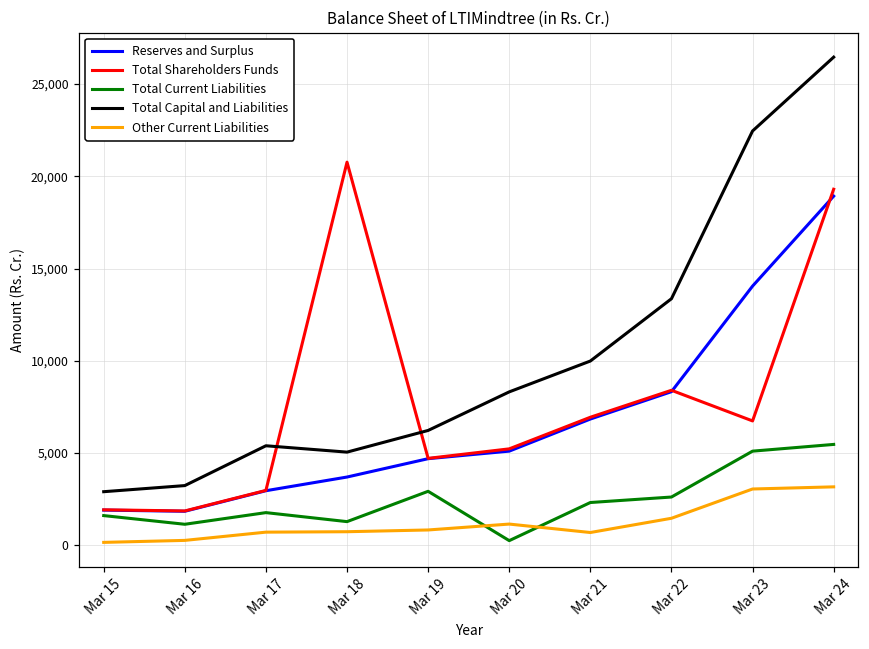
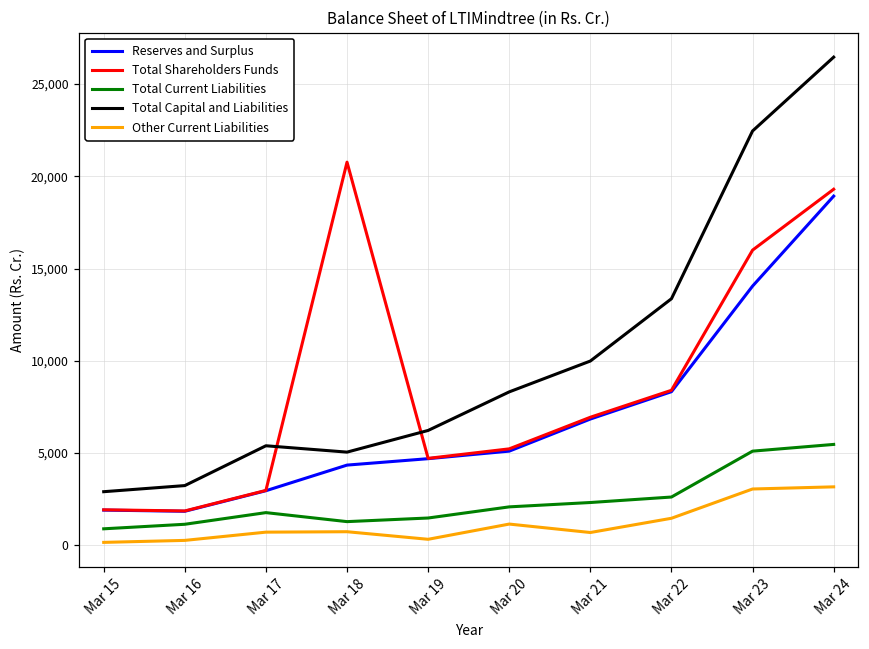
Total Current Liabilities, Mar 15: 1,600 -> 900
Reserves and Surplus, Mar 18: 3,700 -> 4,300
Total Current Liabilities, Mar 19: 2,900 -> 1,500
Other Current Liabilities, Mar 19: 800 -> 300
Total Current Liabilities, Mar 20: 300 -> 2,100
Total Shareholders Funds, Mar 23: 6,700 -> 16,000
